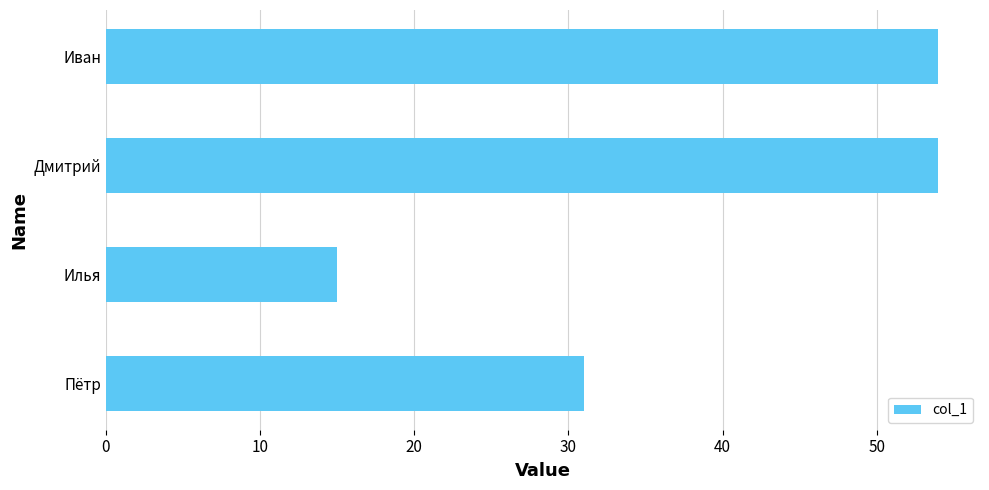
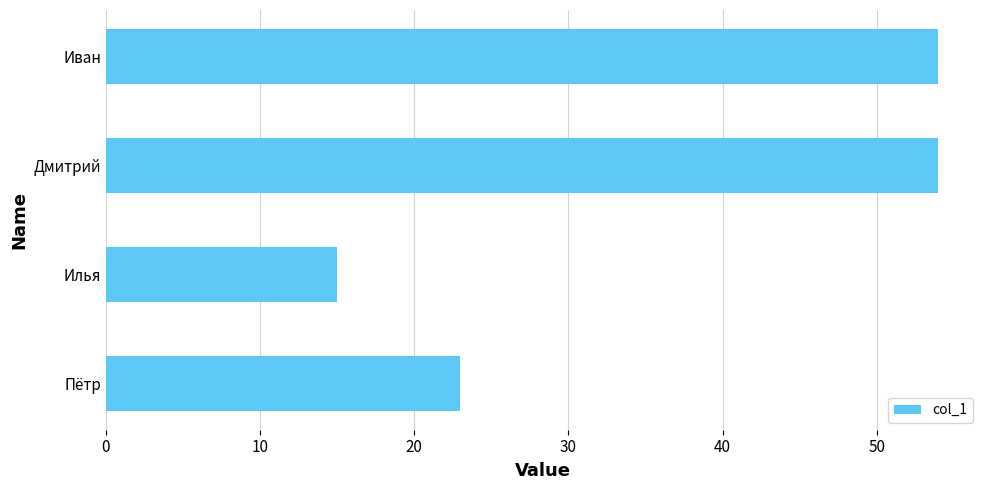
Пётр: 31 -> 23
